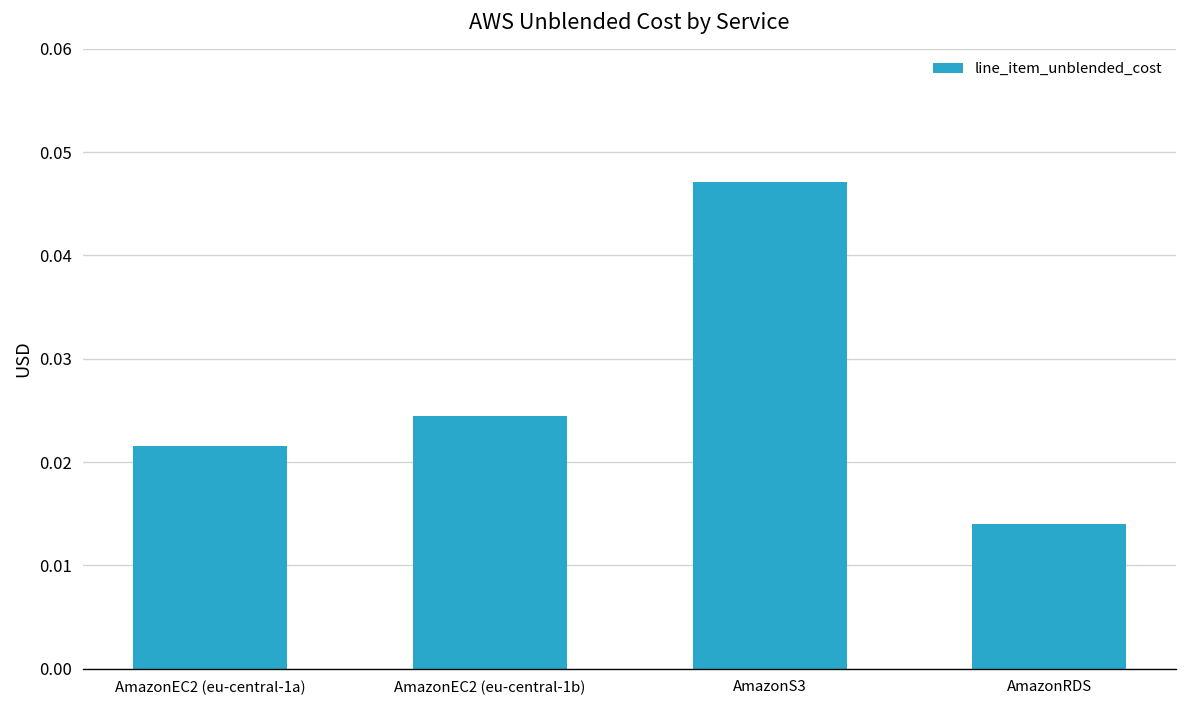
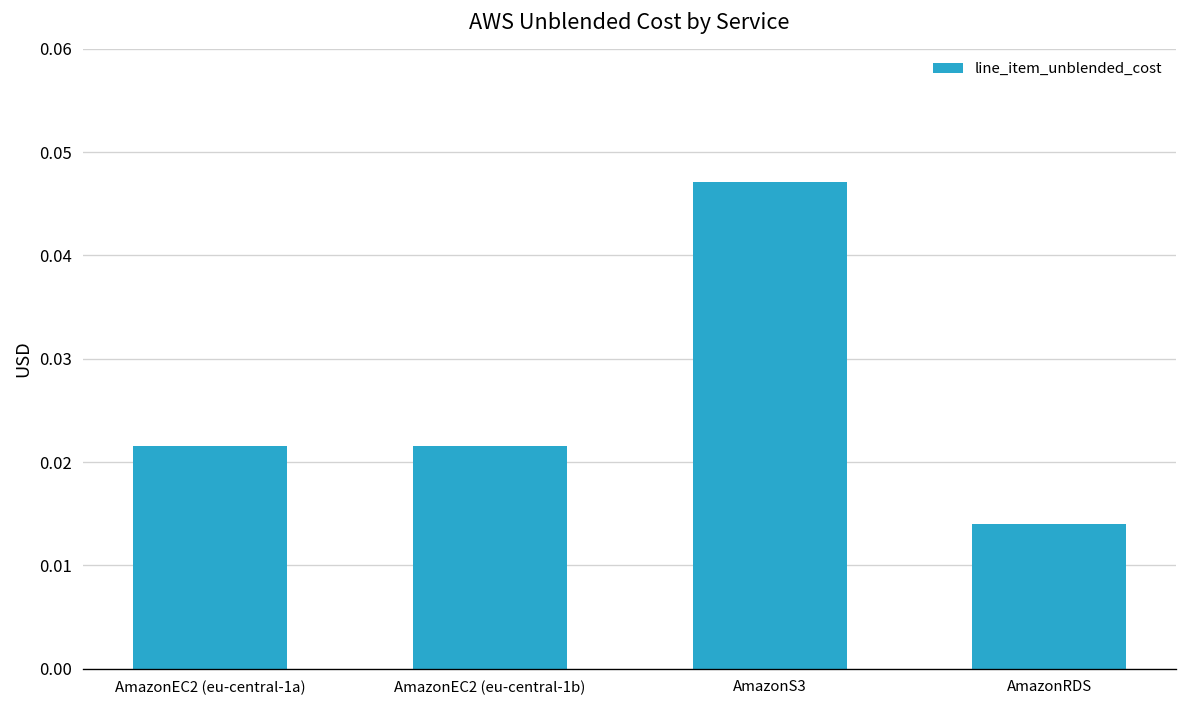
AmazonEC2 (eu-central-1b): 0.025 -> 0.022
